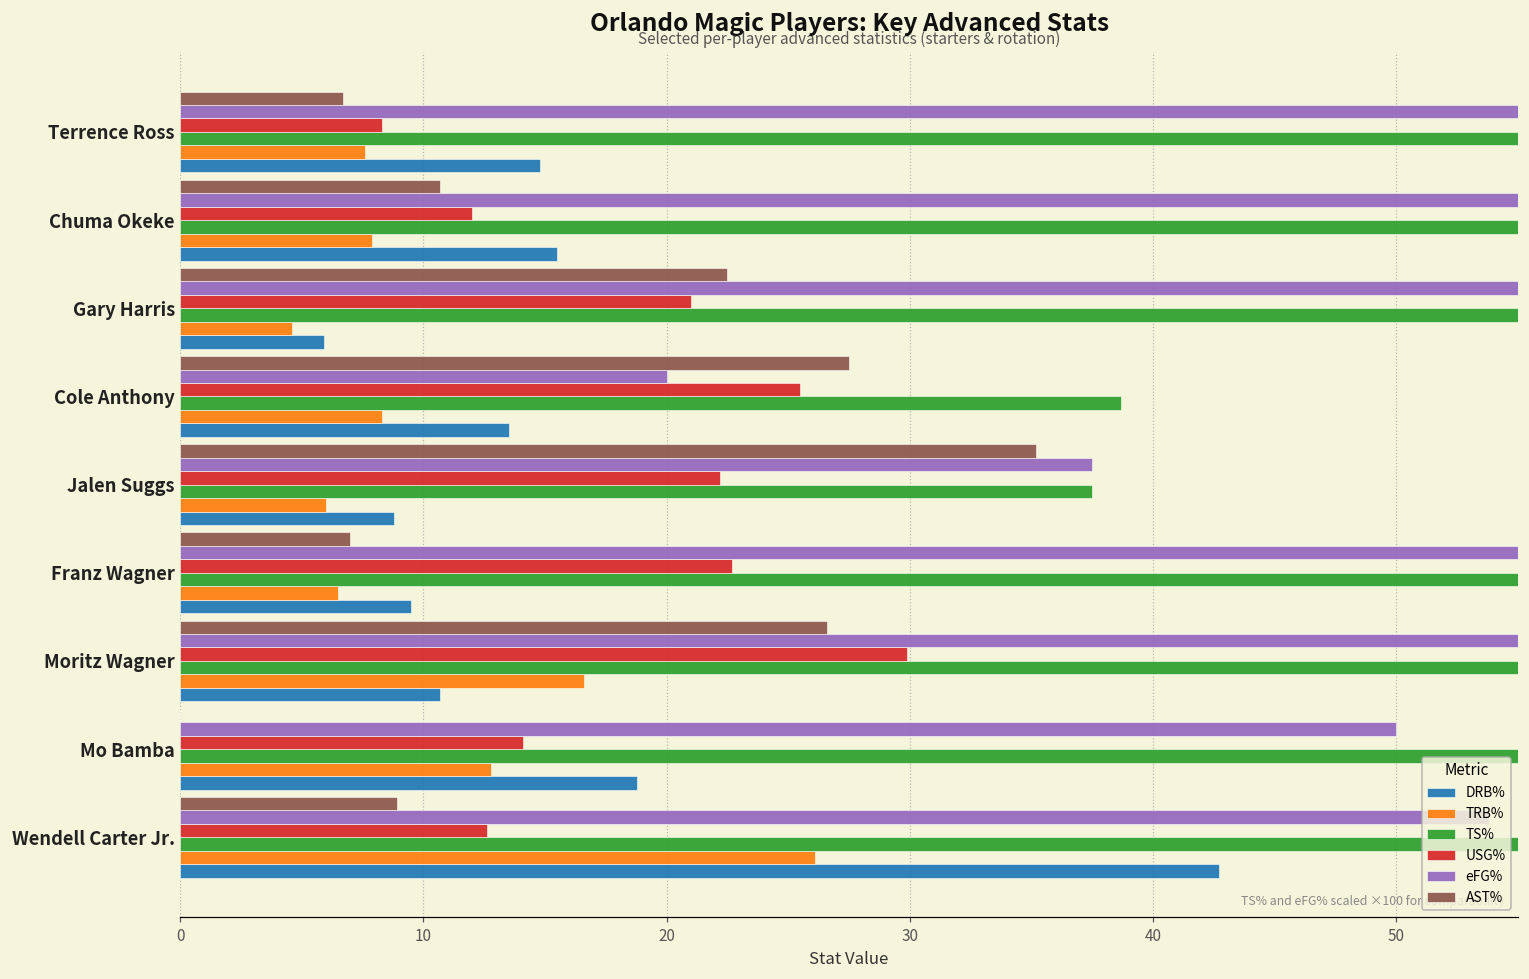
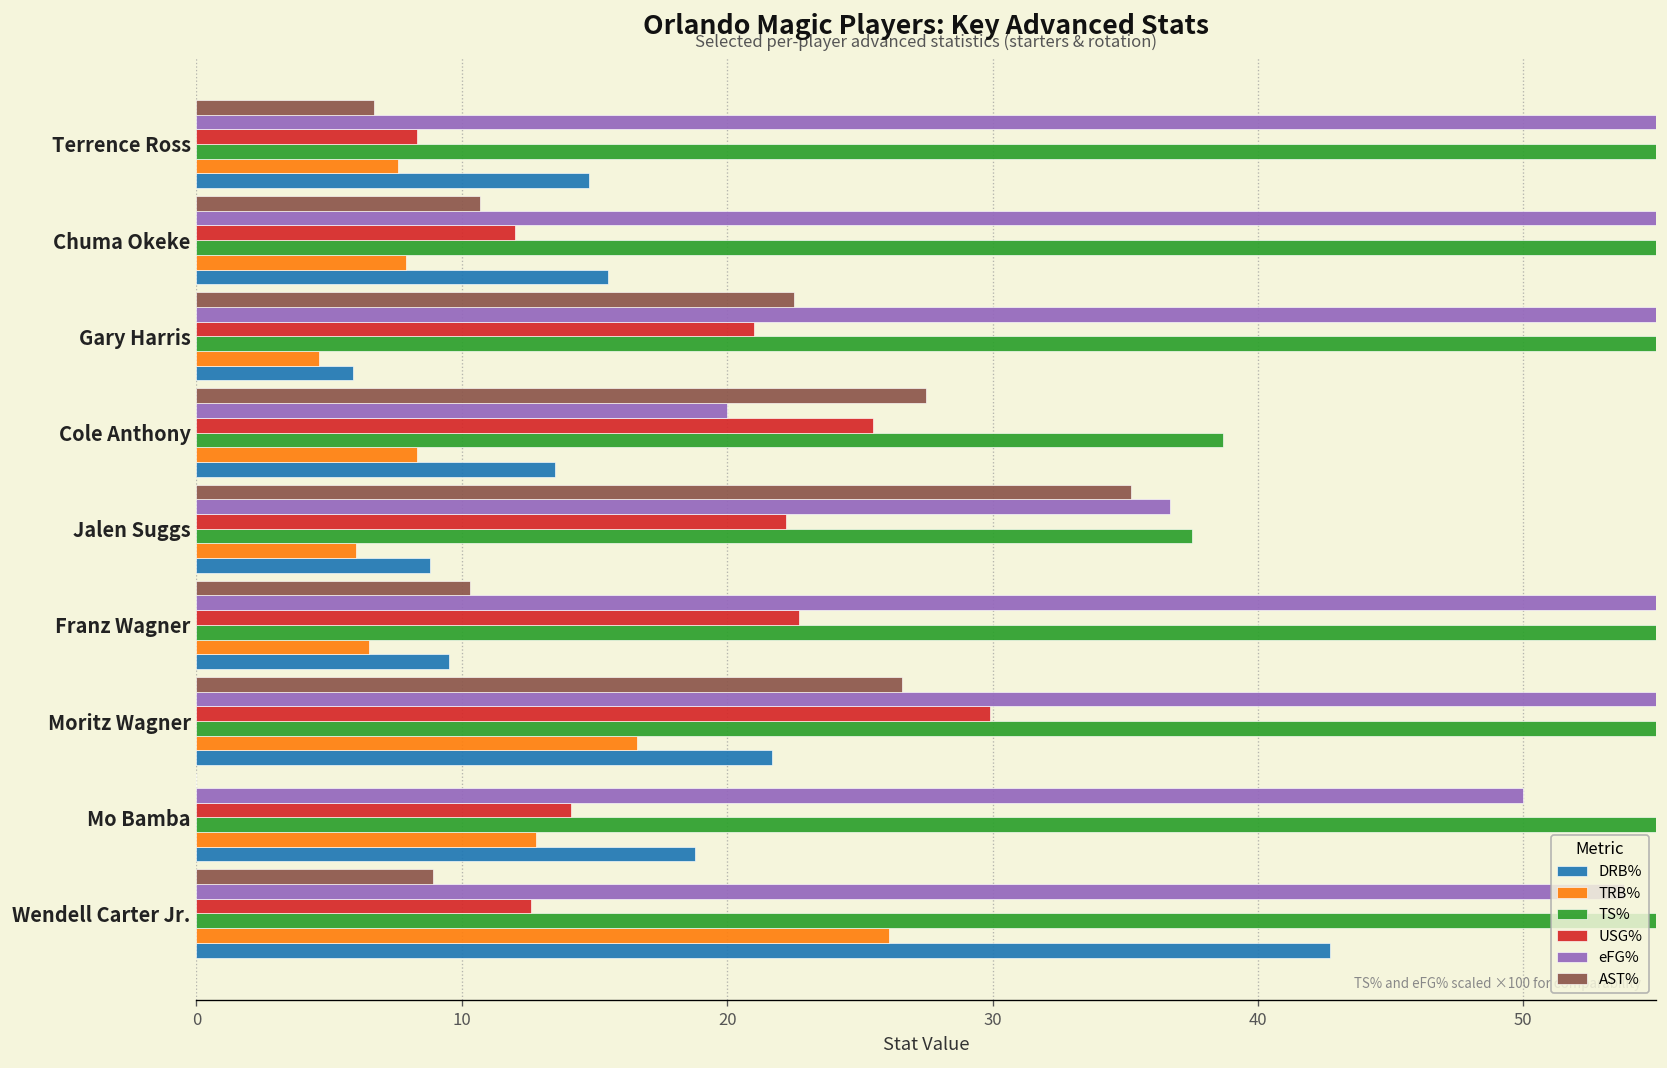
eFG%, Jalen Suggs: 37.5 -> 36.7
AST%, Franz Wagner: 7.0 -> 10.3
DRB%, Moritz Wagner: 10.7 -> 21.7
